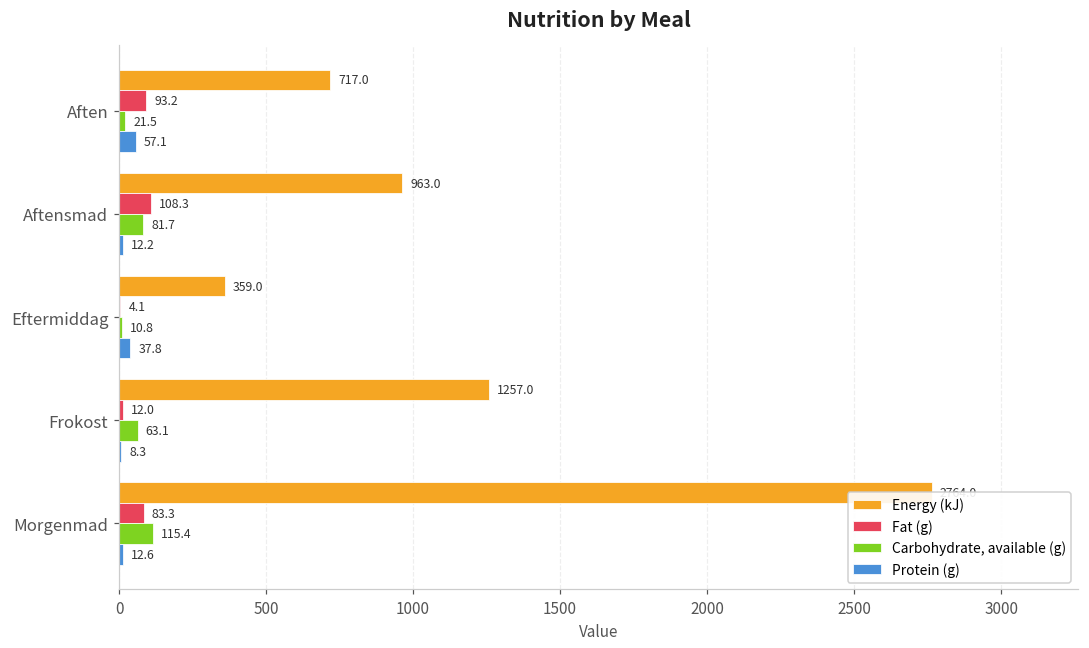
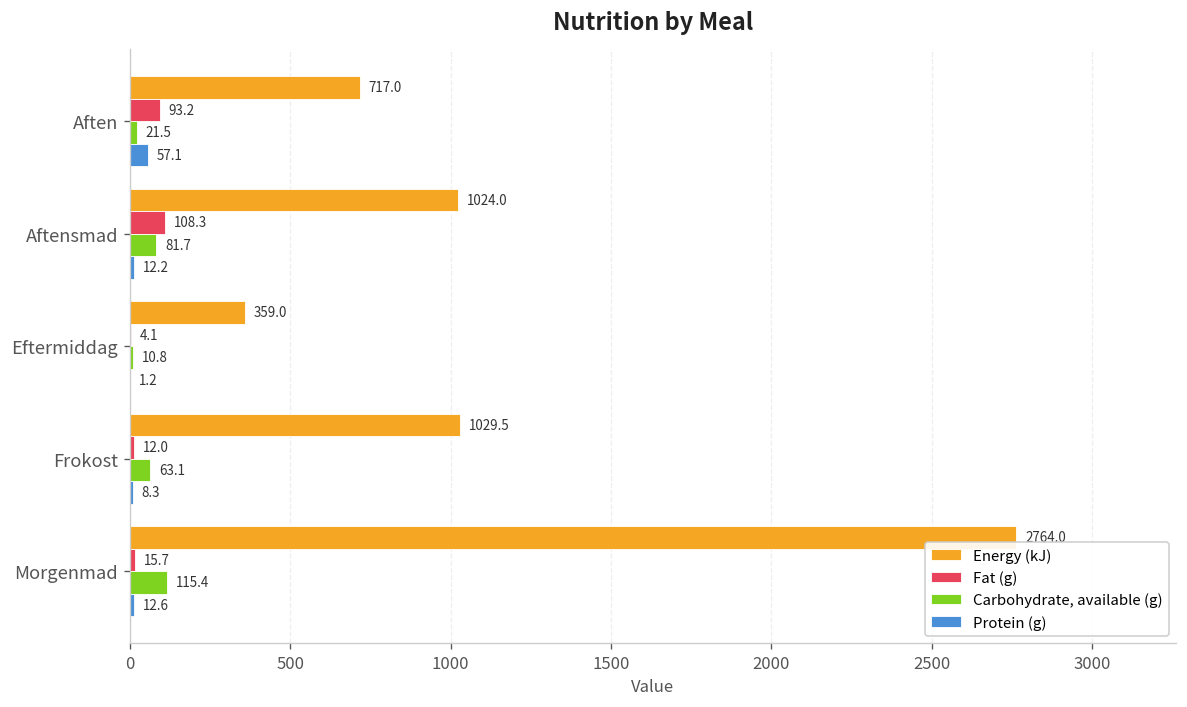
Energy (kJ), Aftensmad: 963.0 -> 1024.0
Protein (g), Eftermiddag: 37.8 -> 1.2
Energy (kJ), Frokost: 1257.0 -> 1029.5
Fat (g), Morgenmad: 83.3 -> 15.7
